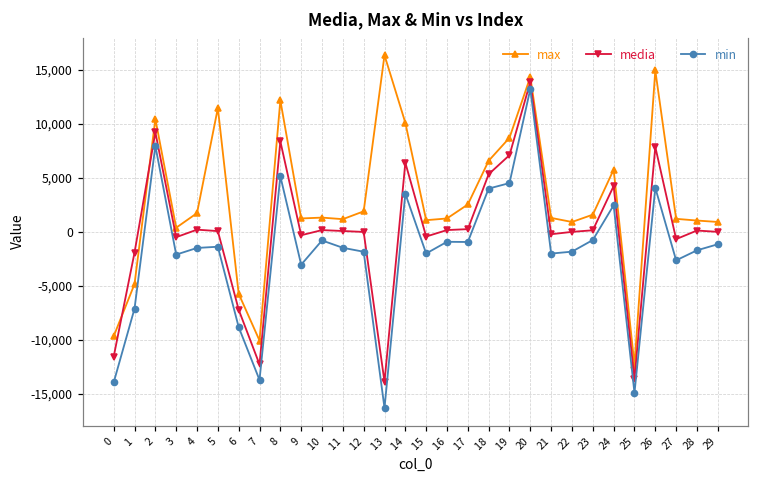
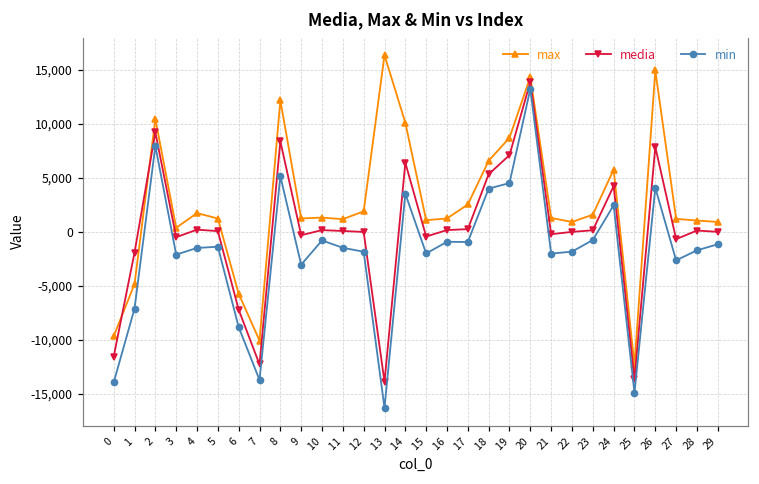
max, 5: 11,000 -> 1,000
